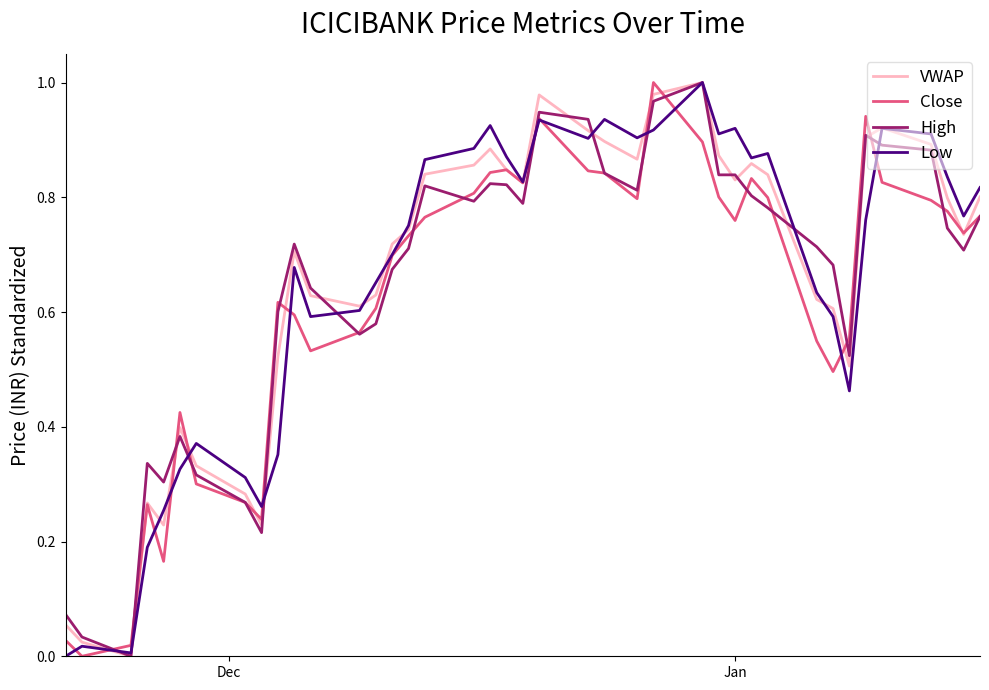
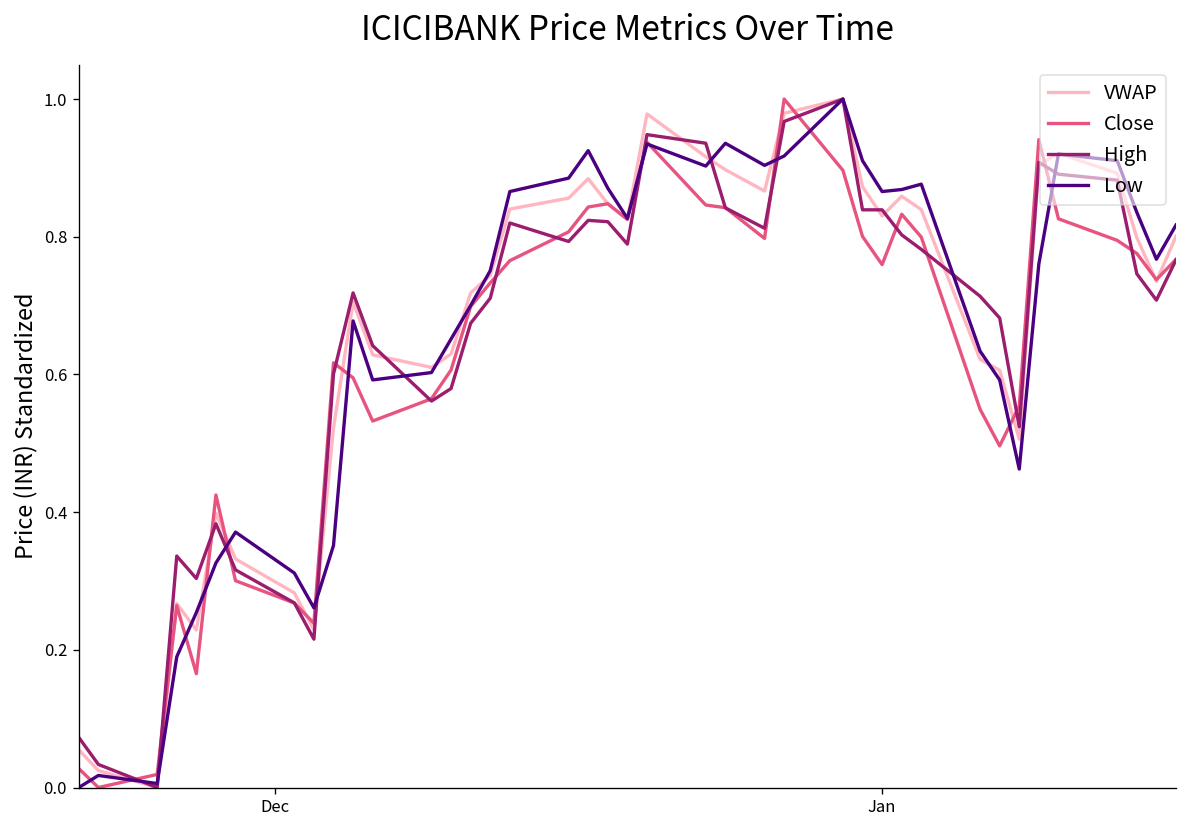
Low, Jan: 0.92 -> 0.87
